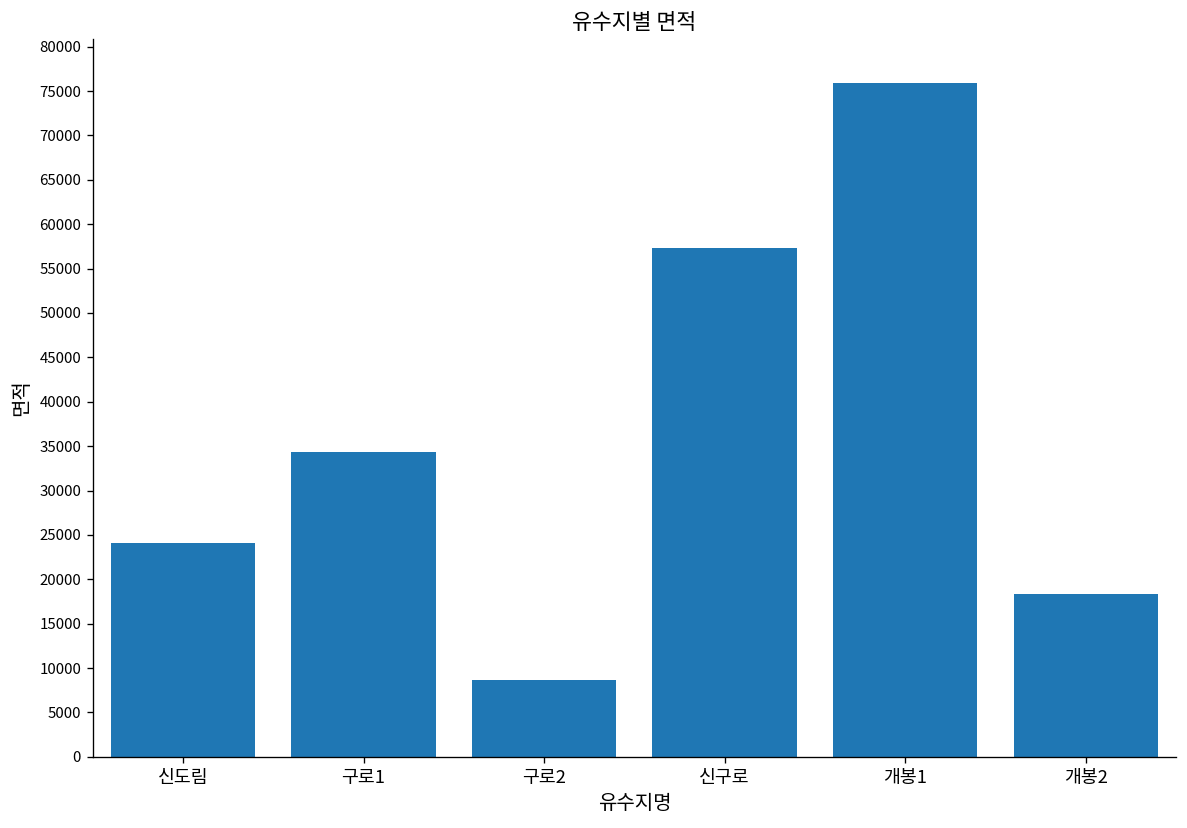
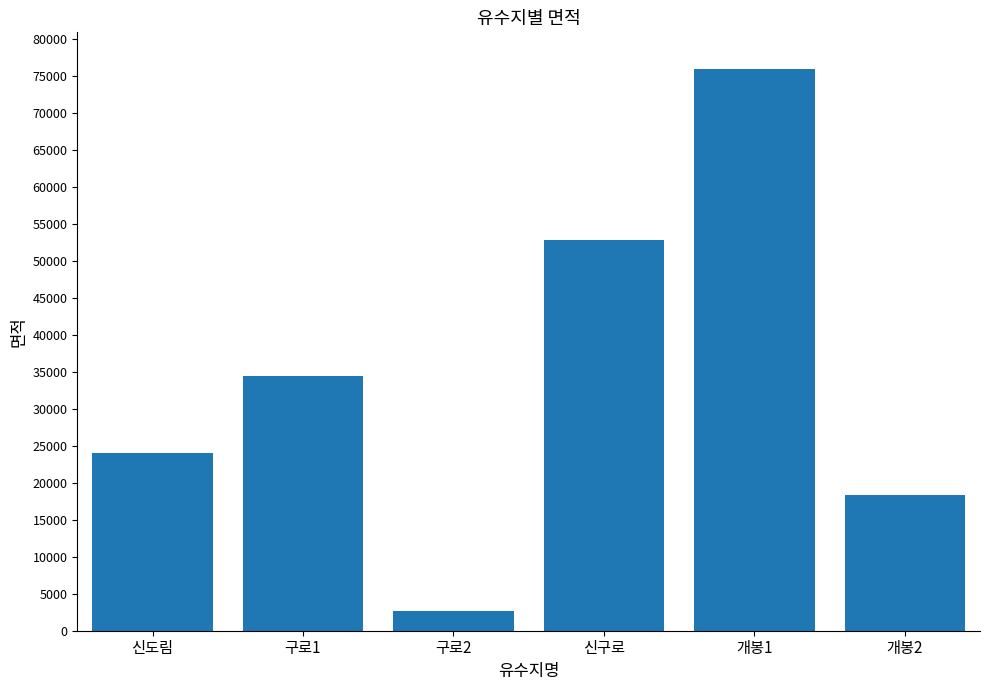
구로2: 9000 -> 3000
신구로: 57000 -> 53000
